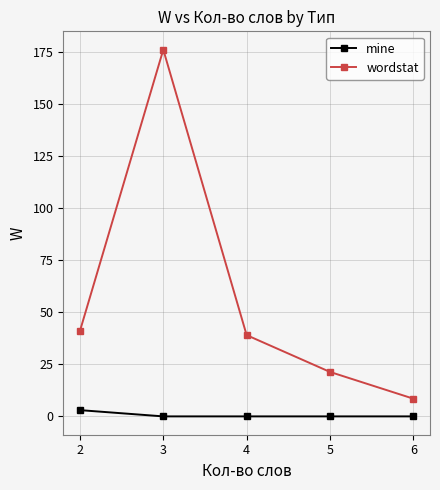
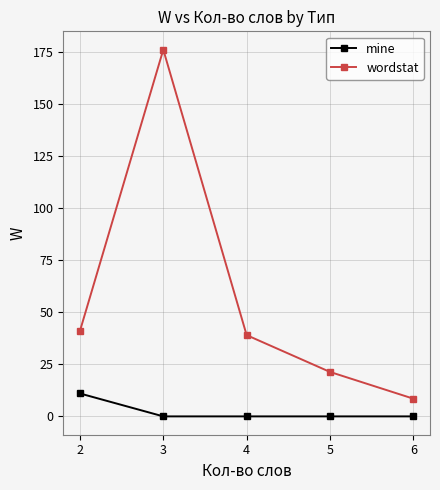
mine, 2: 3 -> 11
